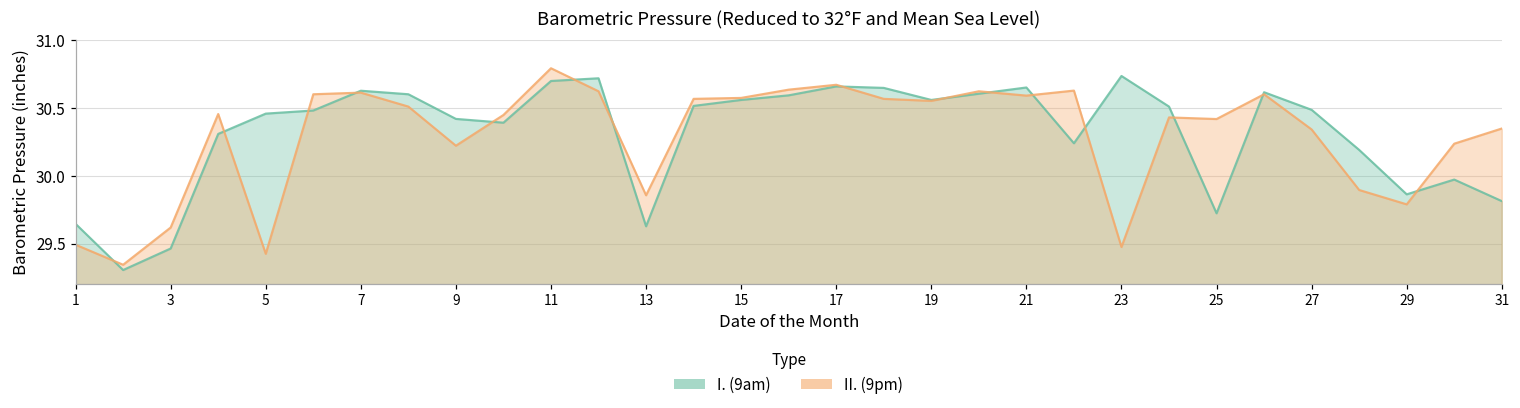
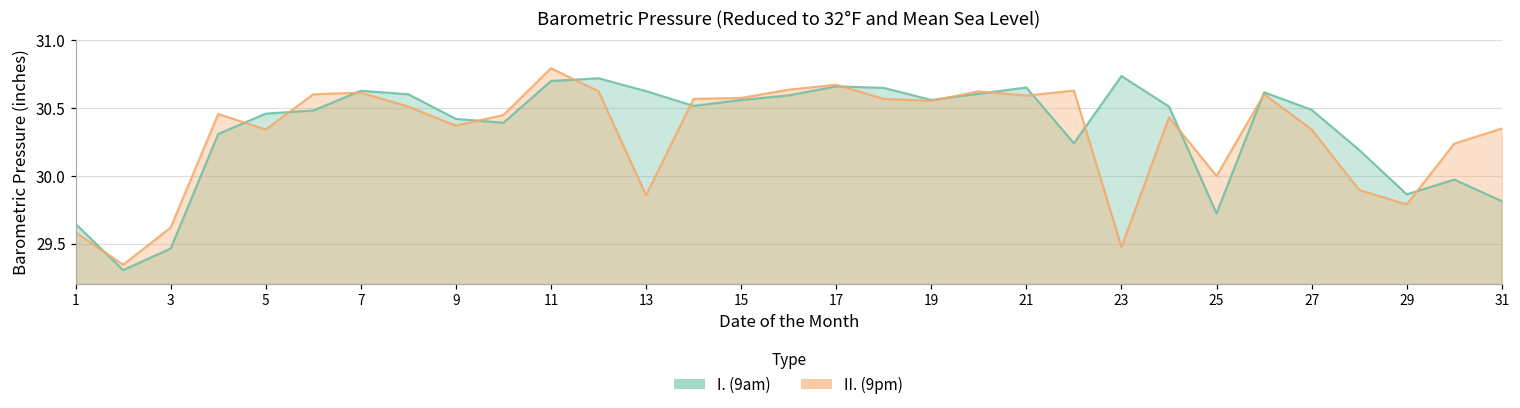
II. (9pm), 1: 29.49 -> 29.58
II. (9pm), 5: 29.43 -> 30.34
II. (9pm), 9: 30.22 -> 30.37
I. (9am), 13: 29.63 -> 30.63
II. (9pm), 25: 30.42 -> 30.00
